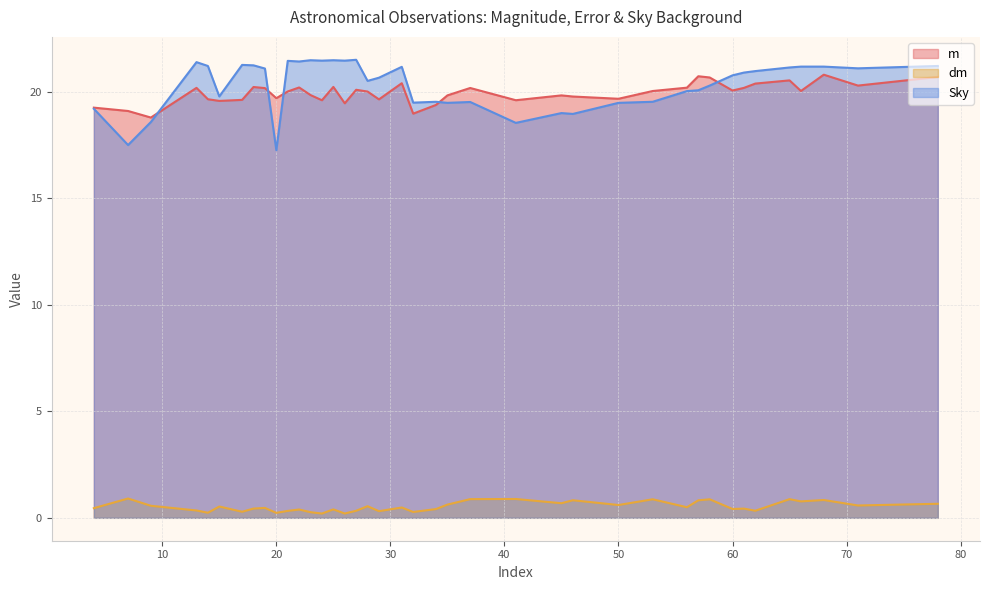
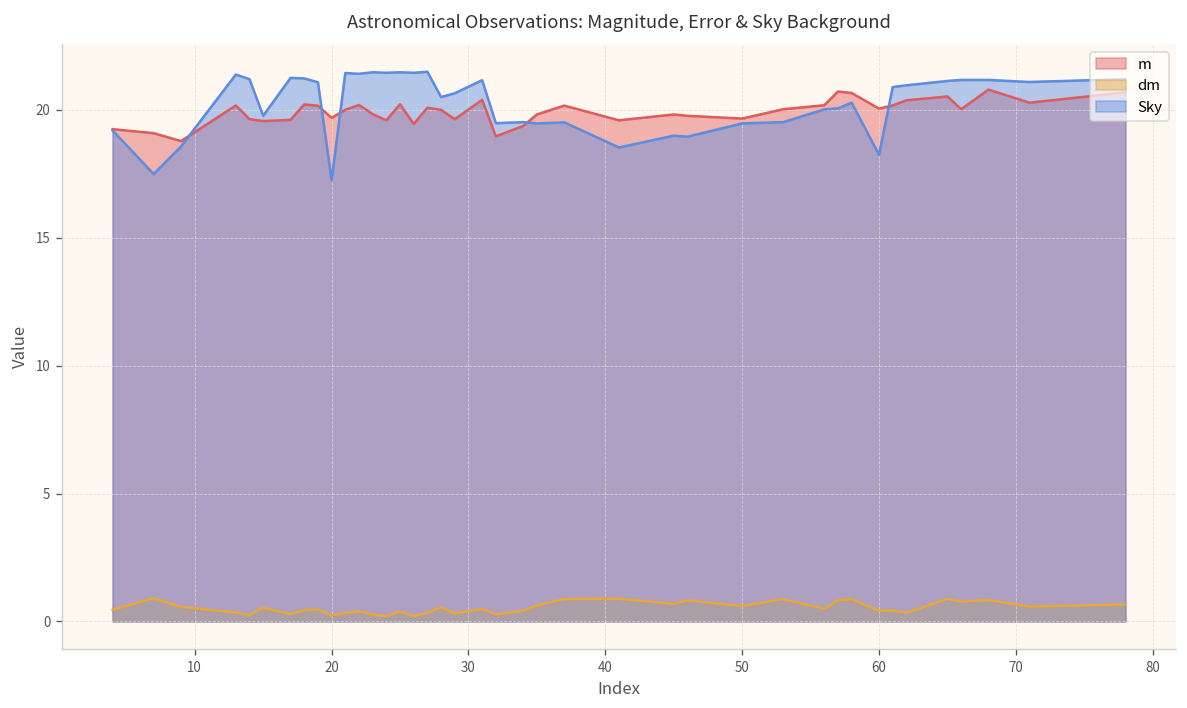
Sky, 60: 20.8 -> 18.2
